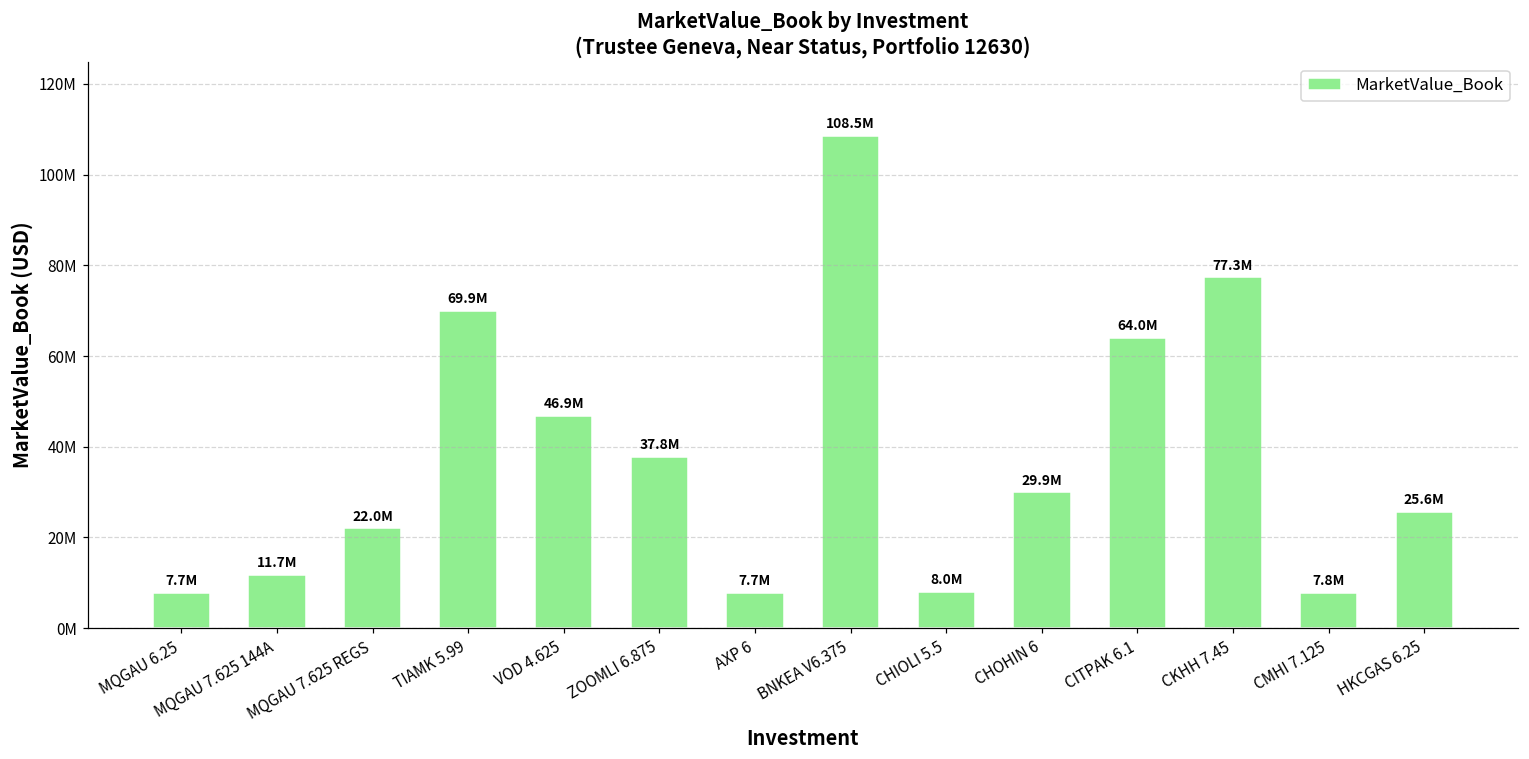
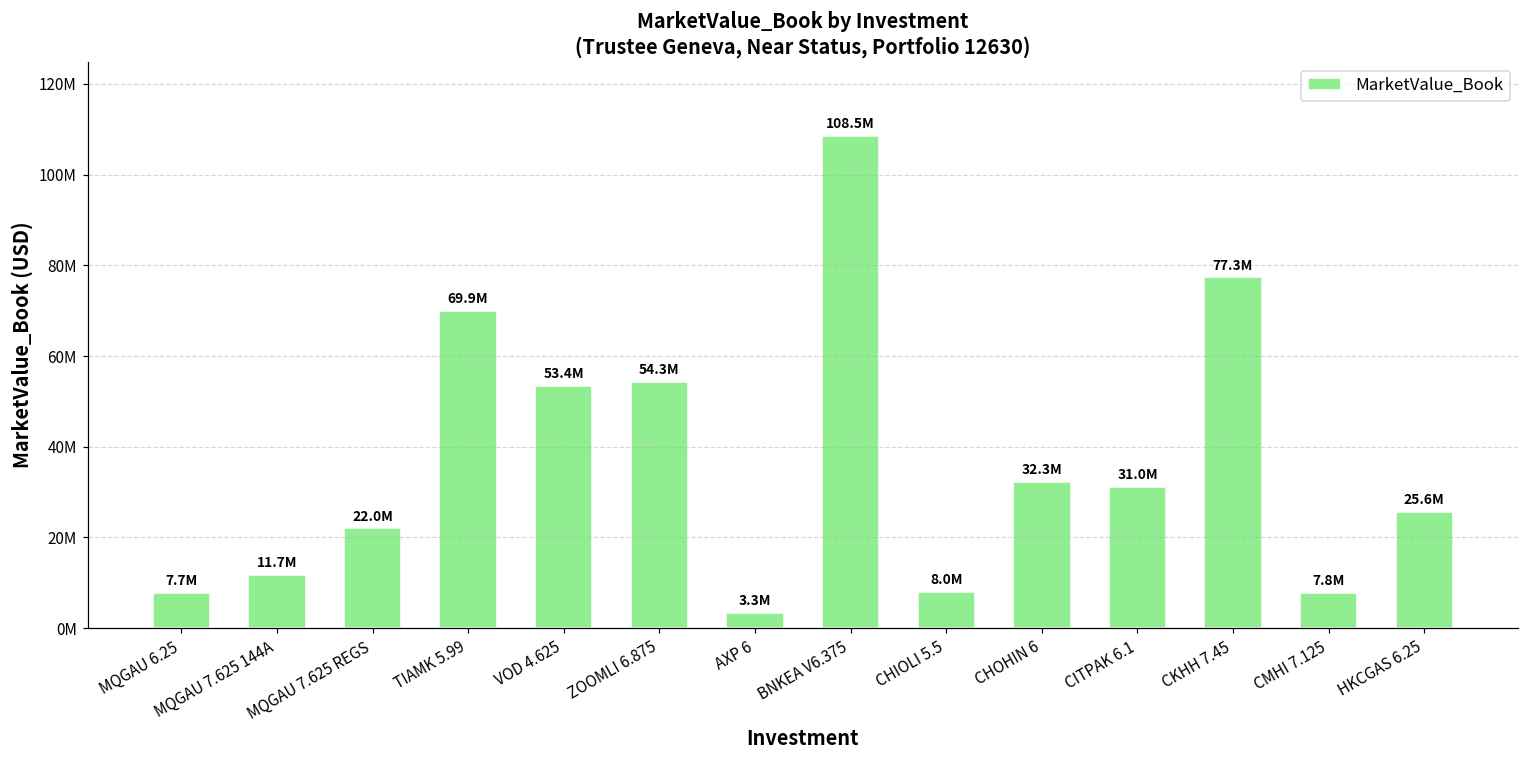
VOD 4.625: 46.9M -> 53.4M
ZOOMLI 6.875: 37.8M -> 54.3M
AXP 6: 7.7M -> 3.3M
CHOHIN 6: 29.9M -> 32.3M
CITPAK 6.1: 64.0M -> 31.0M
